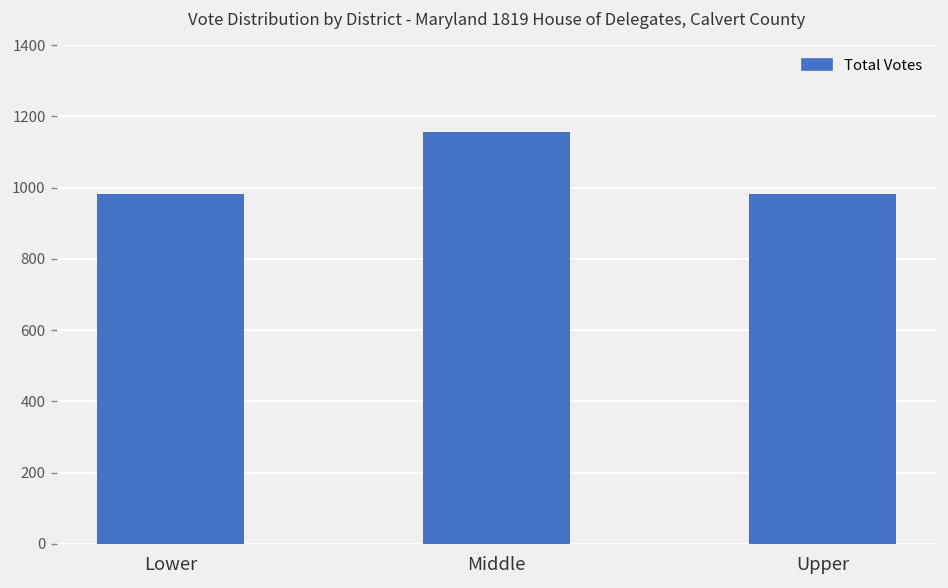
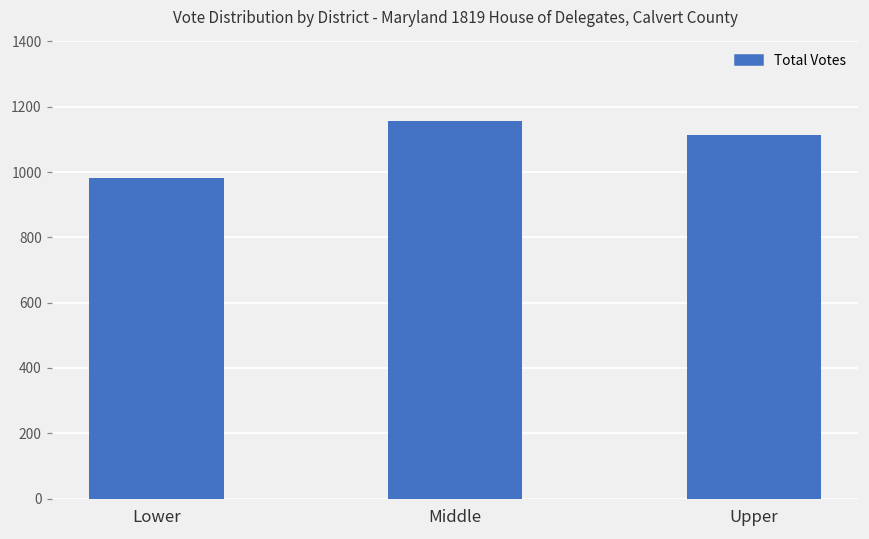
Upper: 980 -> 1110
